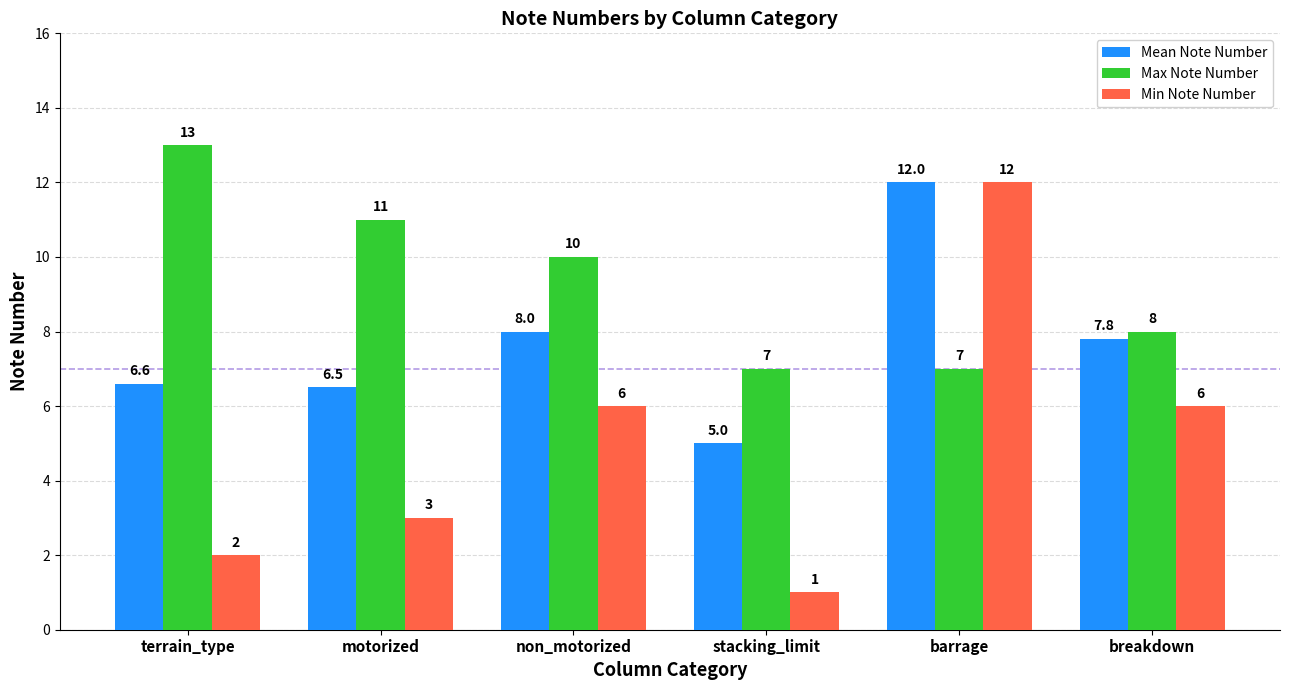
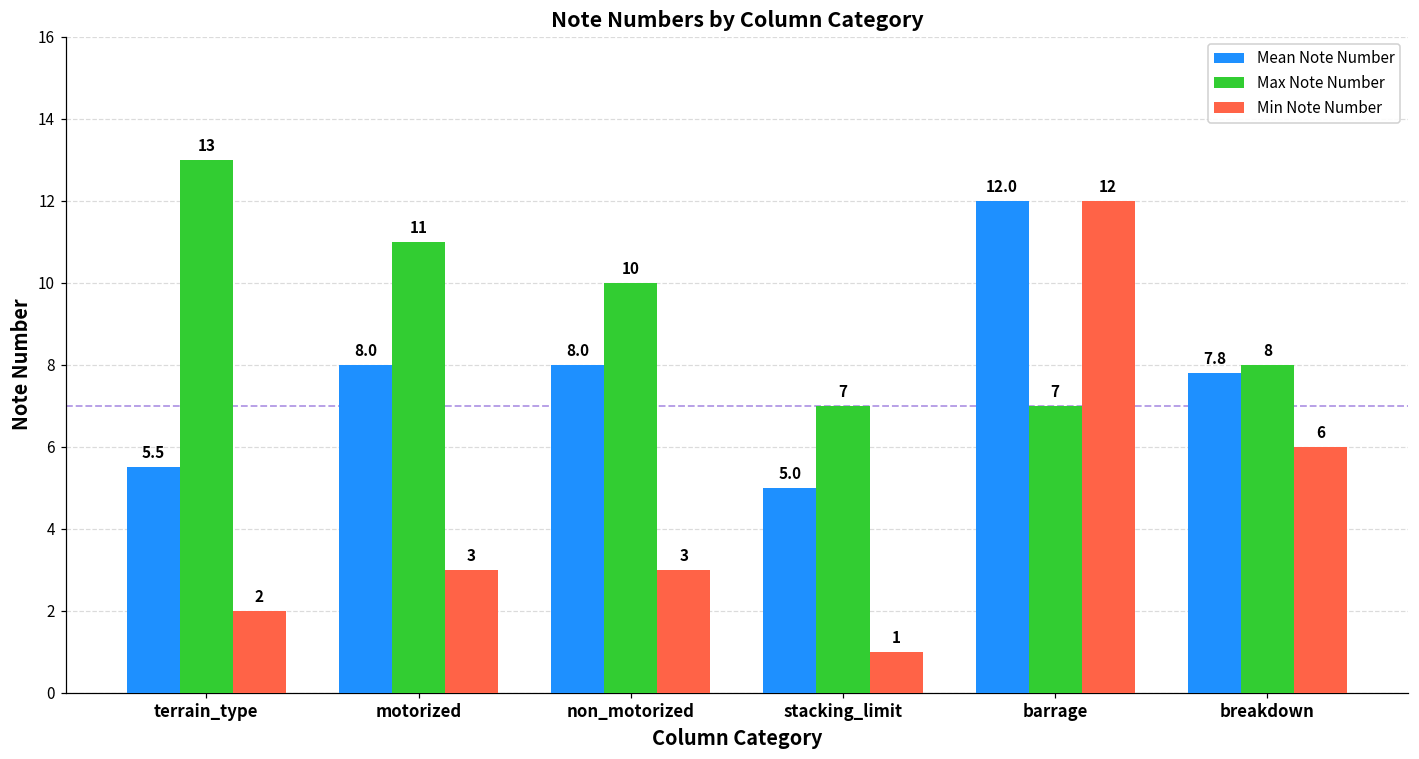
Mean Note Number, terrain_type: 6.6 -> 5.5
Mean Note Number, motorized: 6.5 -> 8.0
Min Note Number, non_motorized: 6 -> 3
